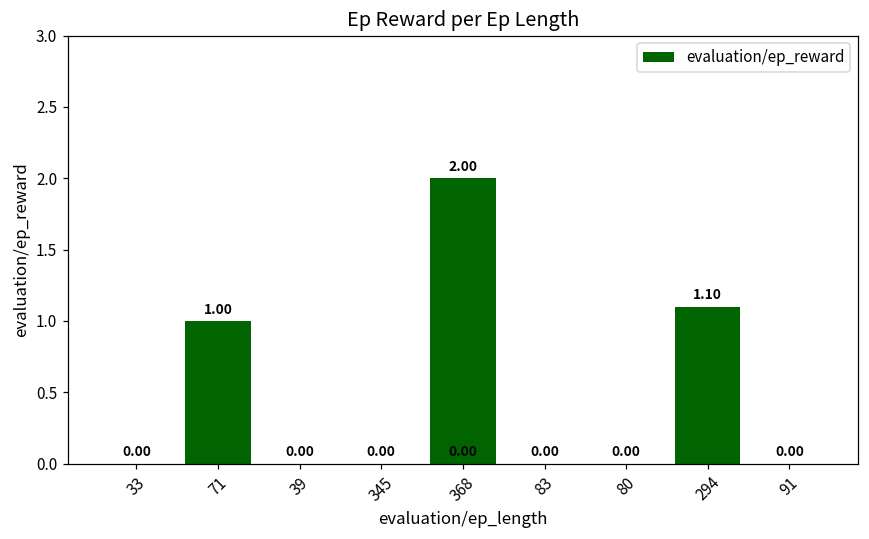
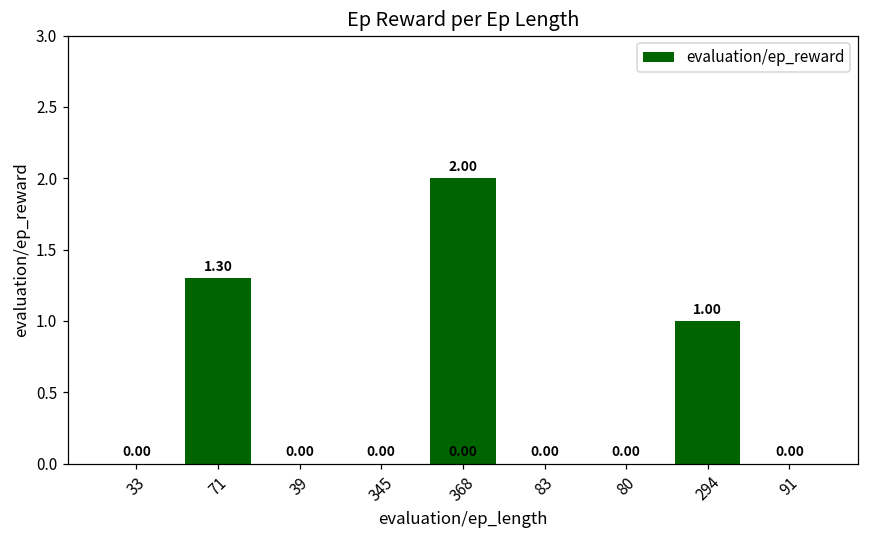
71: 1.00 -> 1.30
294: 1.10 -> 1.00
